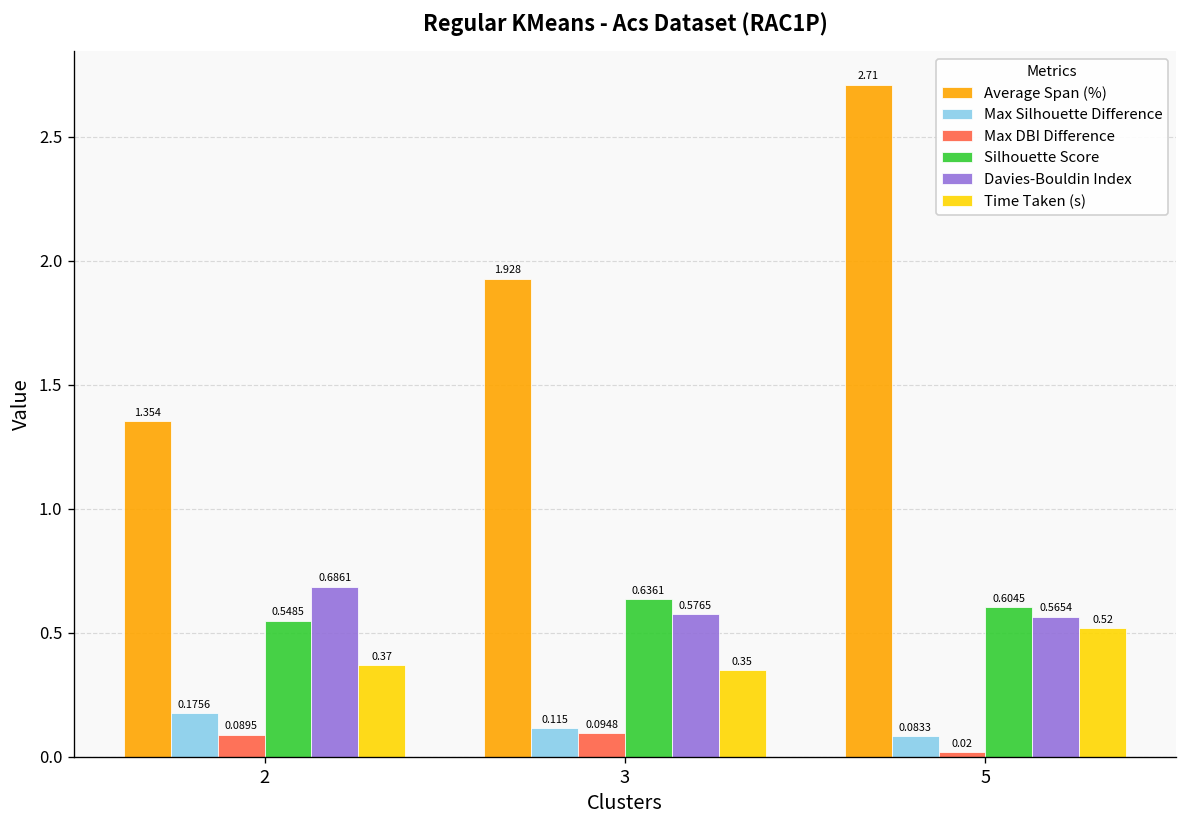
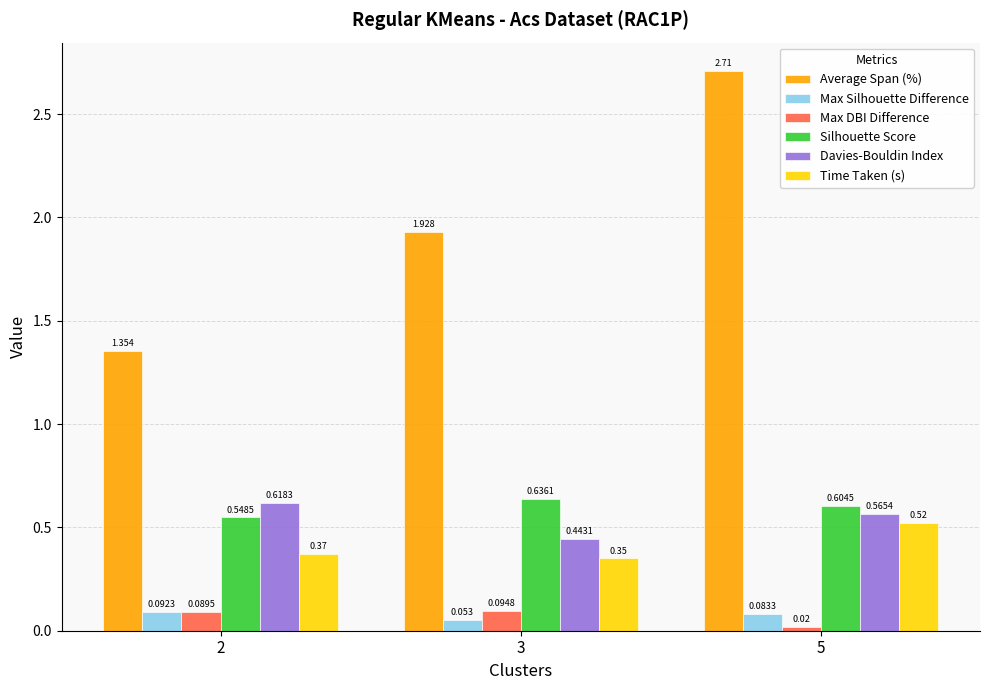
Max Silhouette Difference, 2: 0.1756 -> 0.0923
Davies-Bouldin Index, 2: 0.6861 -> 0.6183
Max Silhouette Difference, 3: 0.115 -> 0.053
Davies-Bouldin Index, 3: 0.5765 -> 0.4431
